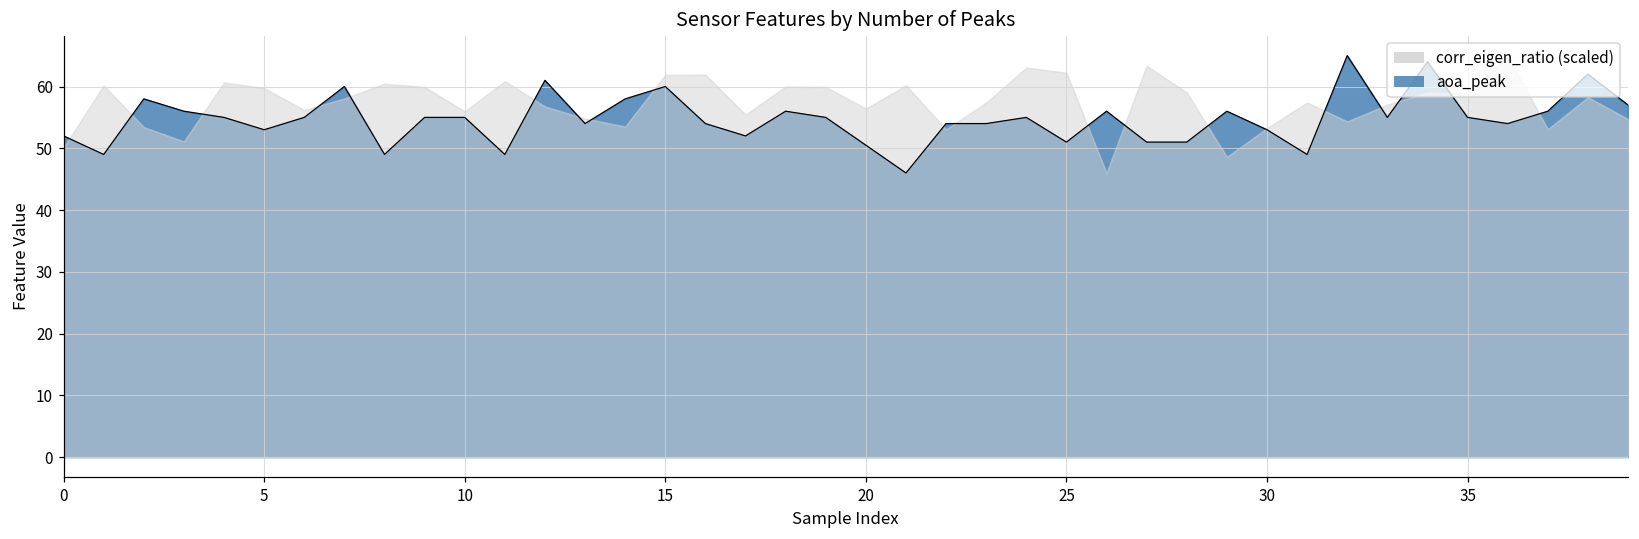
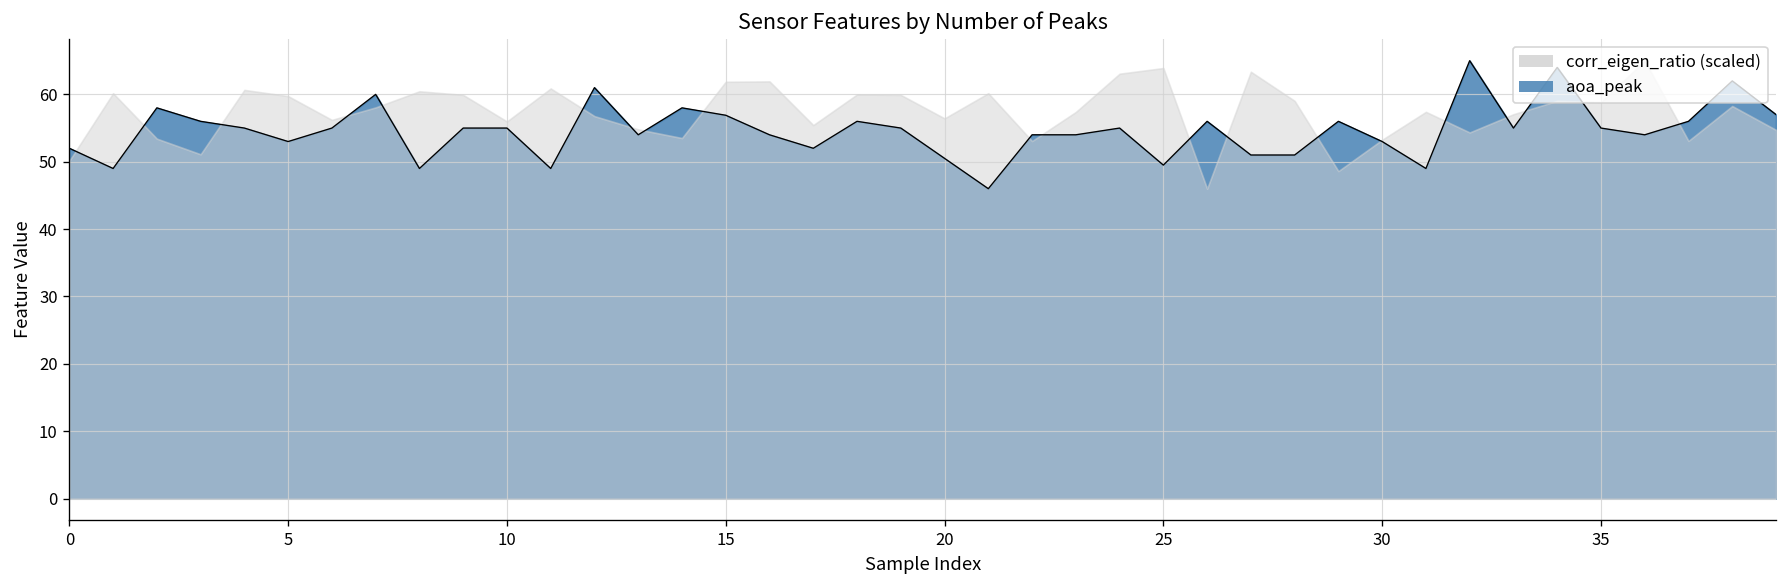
aoa_peak, 15: 60 -> 57
aoa_peak, 25: 51 -> 50
corr_eigen_ratio (scaled), 25: 62 -> 64
